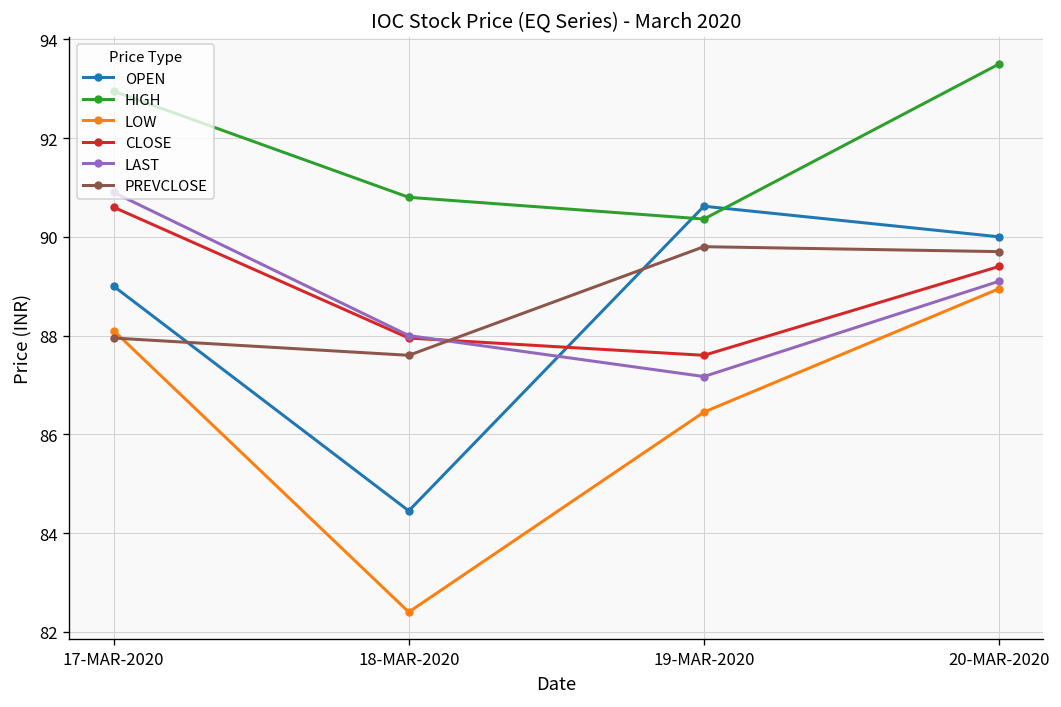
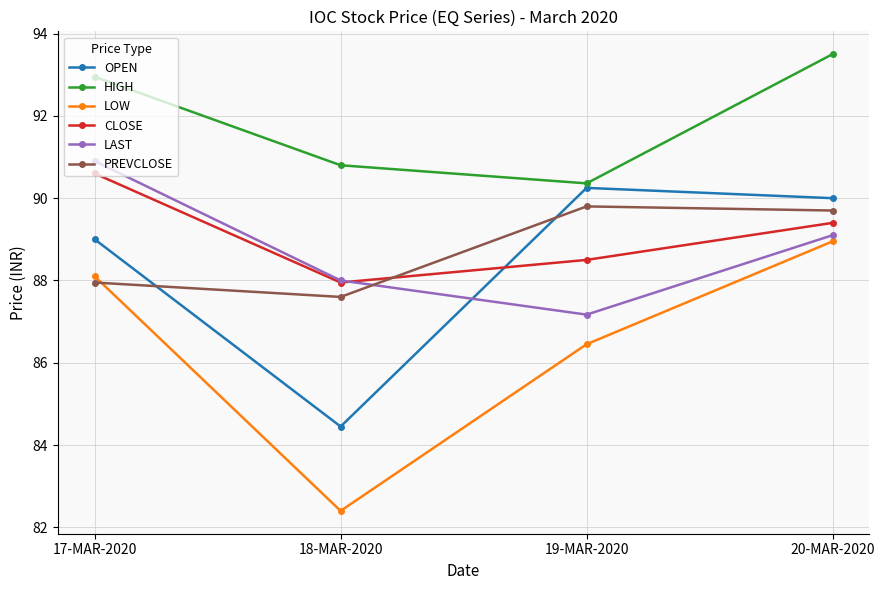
OPEN, 19-MAR-2020: 90.6 -> 90.3
CLOSE, 19-MAR-2020: 87.6 -> 88.5
